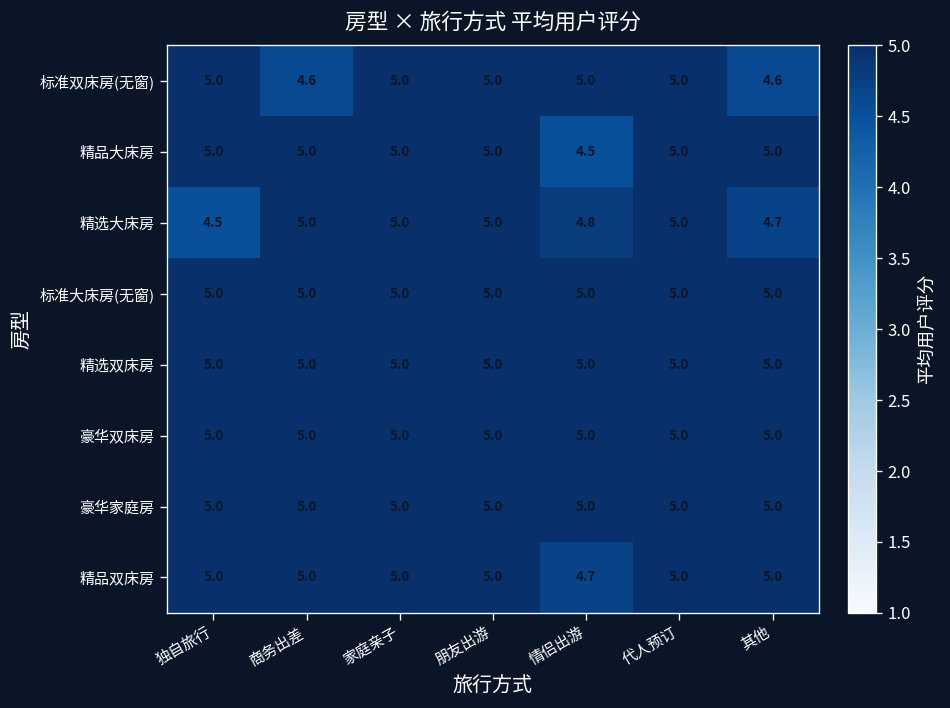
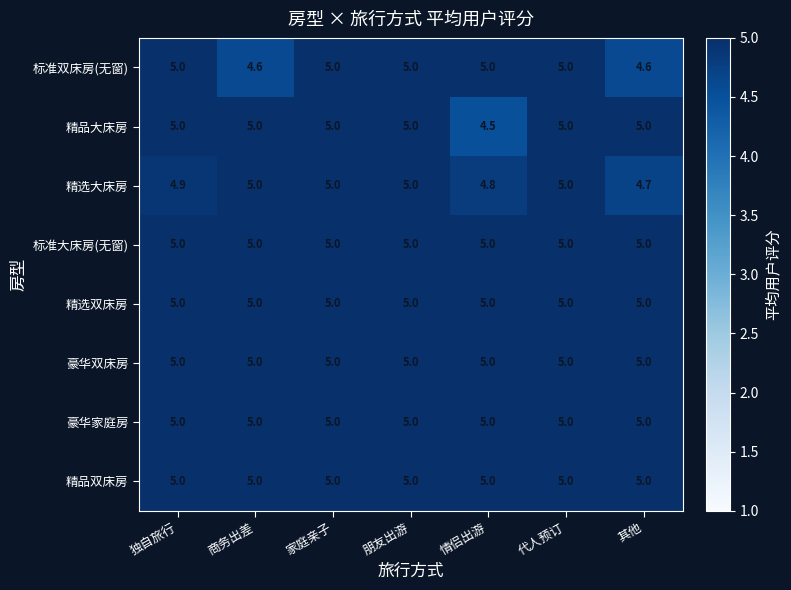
精选大床房, 独自旅行: 4.5 -> 4.9
精品双床房, 情侣出游: 4.7 -> 5.0
